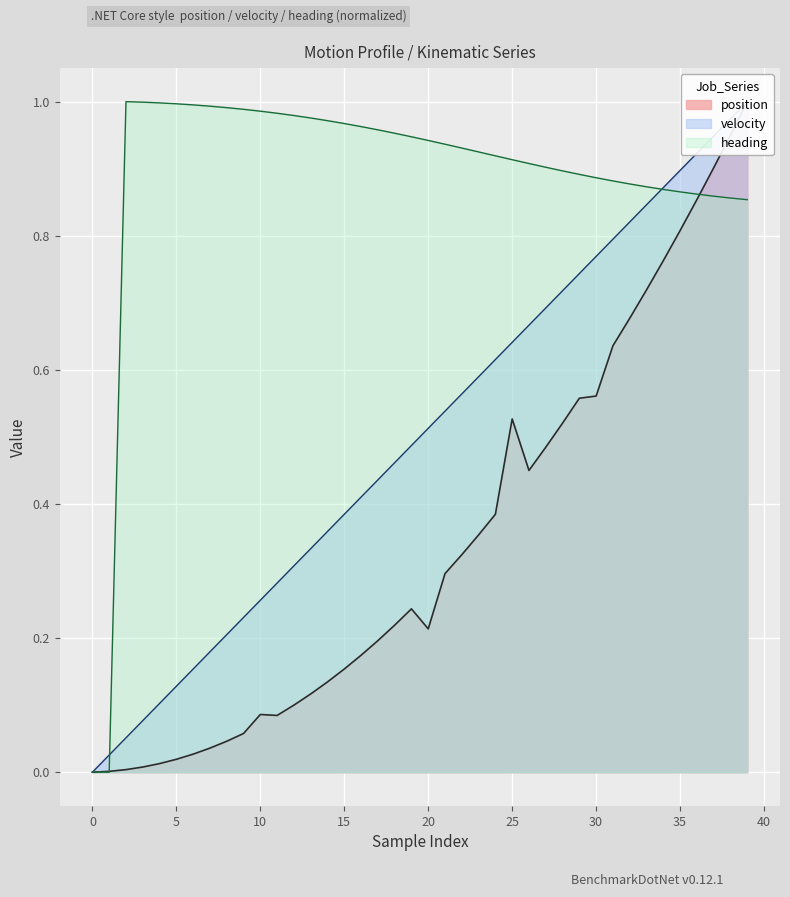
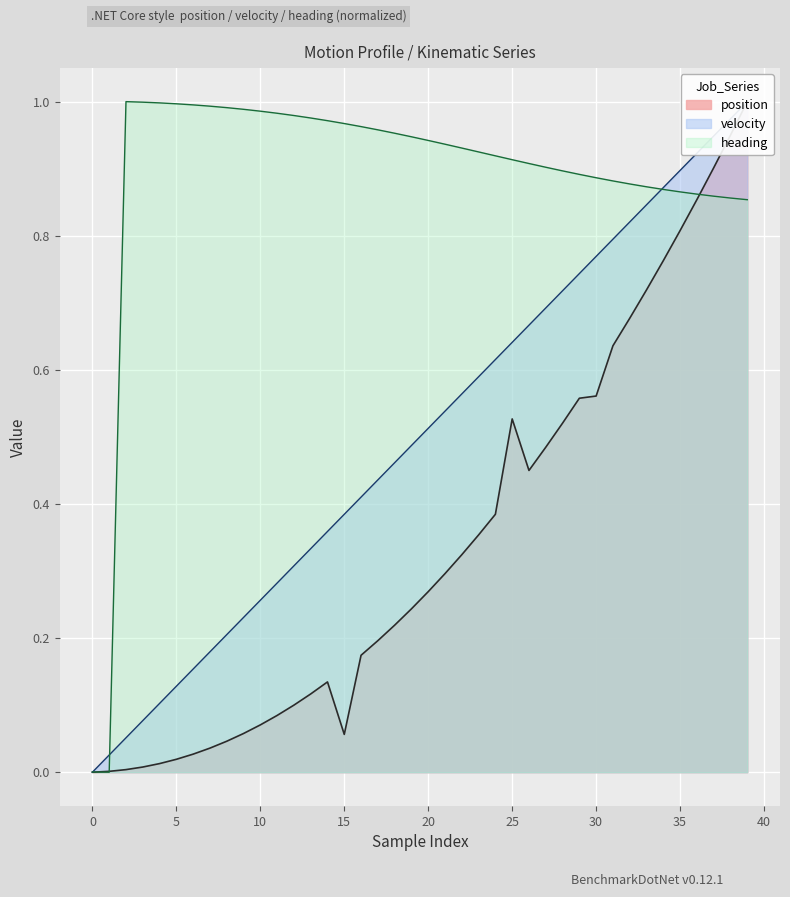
position, 10: 0.09 -> 0.07
position, 15: 0.15 -> 0.06
position, 20: 0.21 -> 0.27
